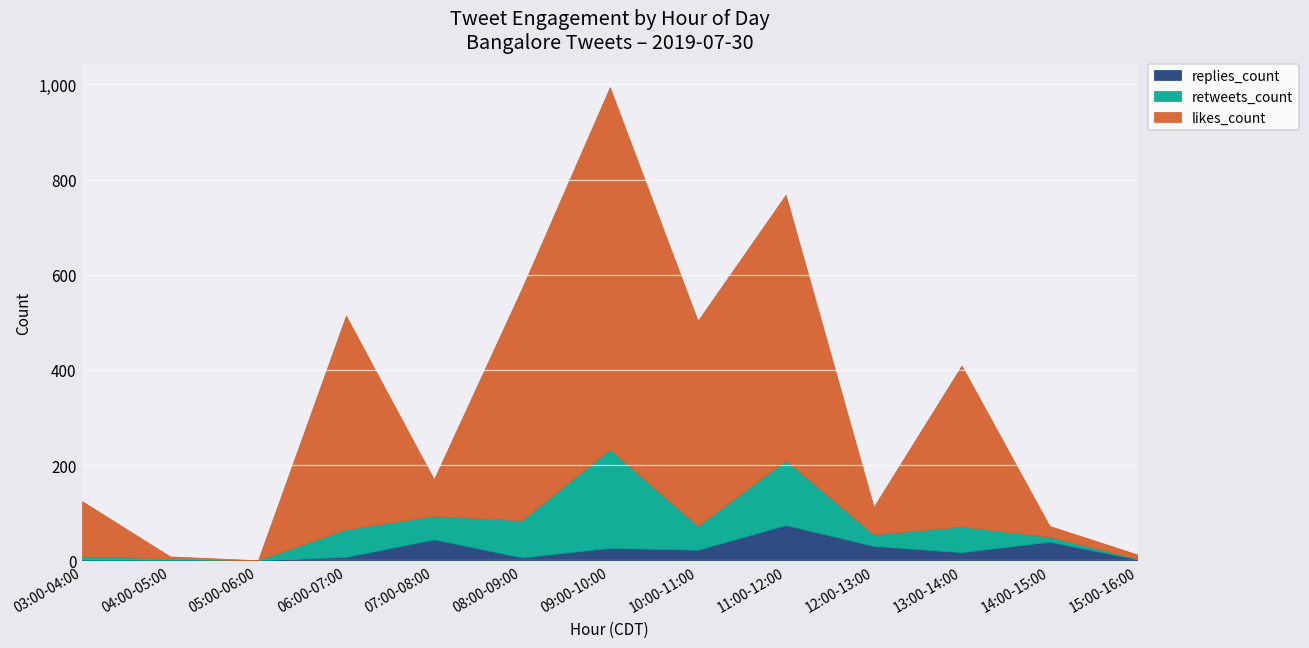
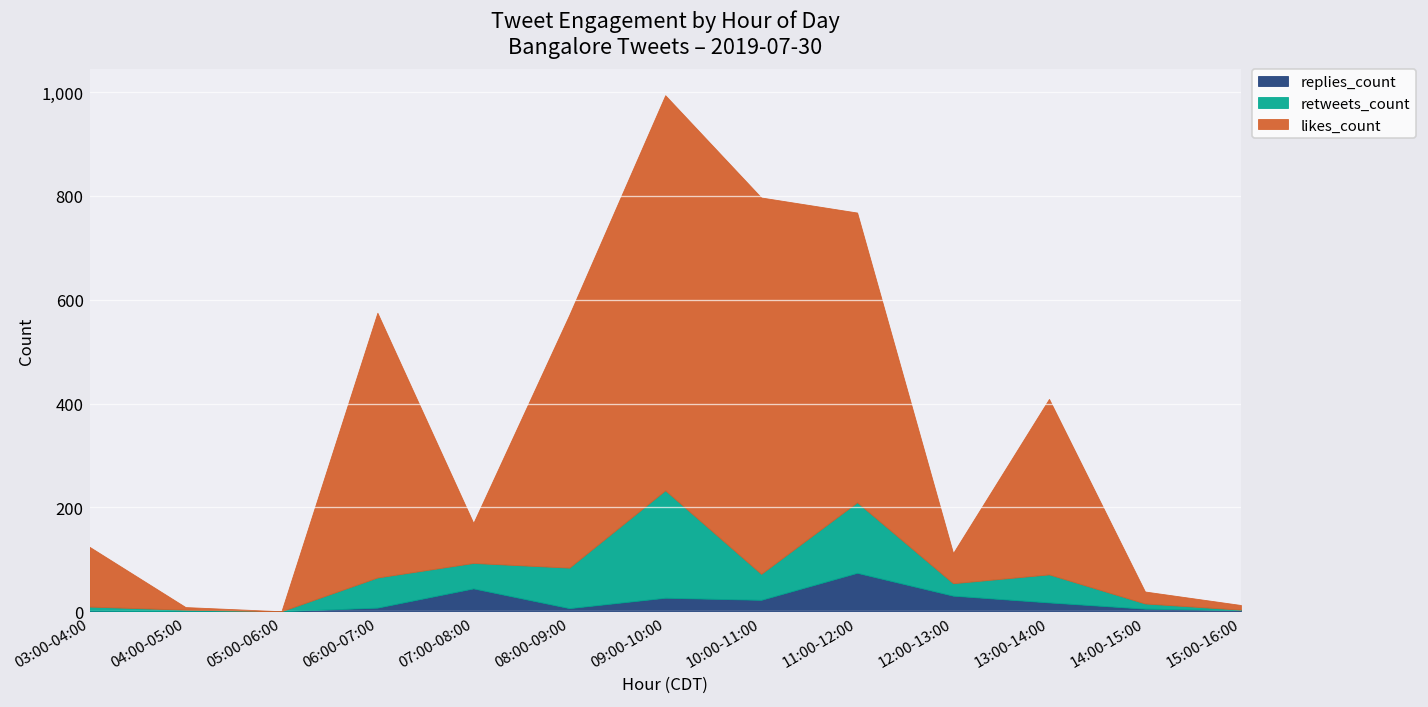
likes_count, 06:00-07:00: 450 -> 510
likes_count, 10:00-11:00: 430 -> 730
replies_count, 14:00-15:00: 40 -> 10
